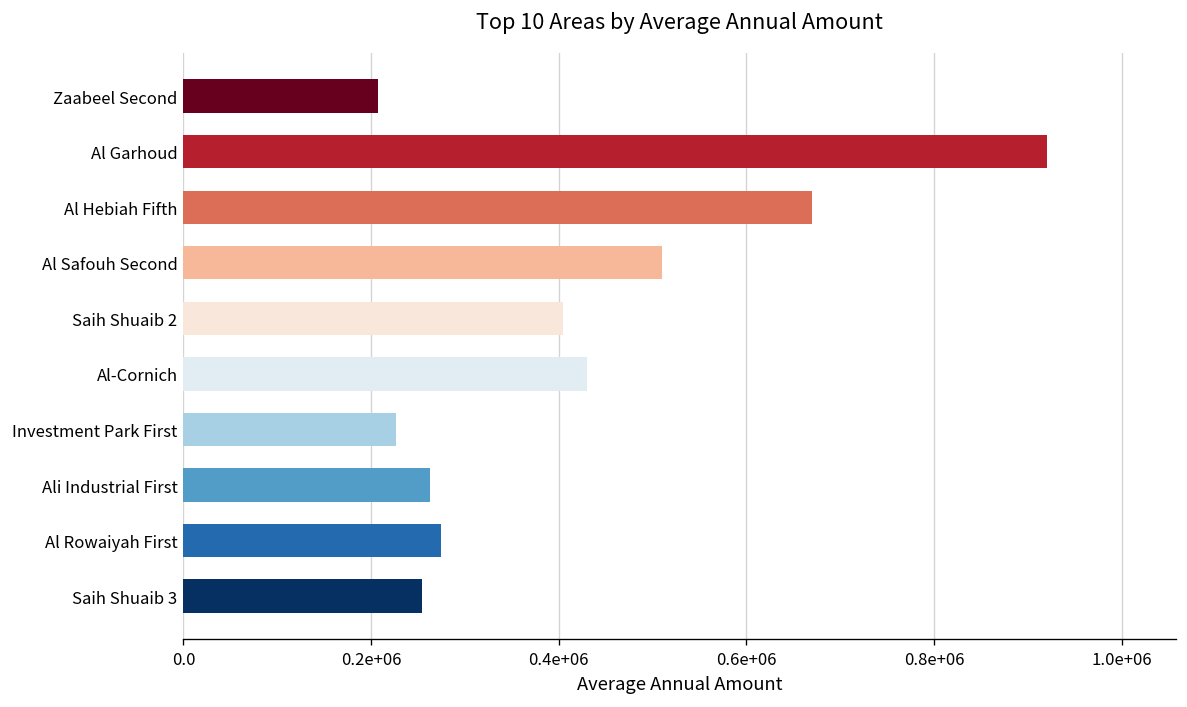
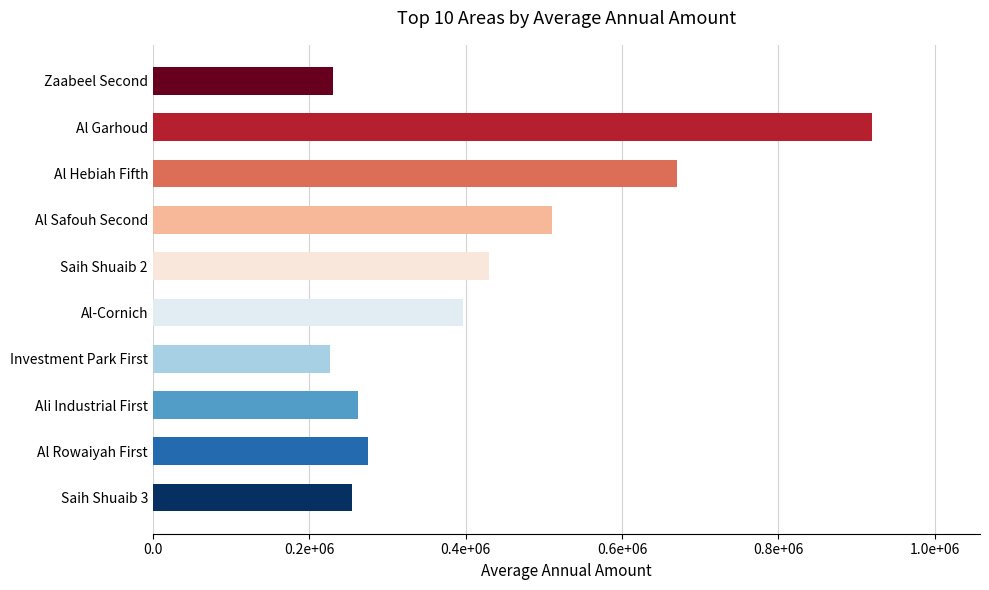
Zaabeel Second: 210000 -> 230000
Saih Shuaib 2: 400000 -> 430000
Al-Cornich: 430000 -> 400000
